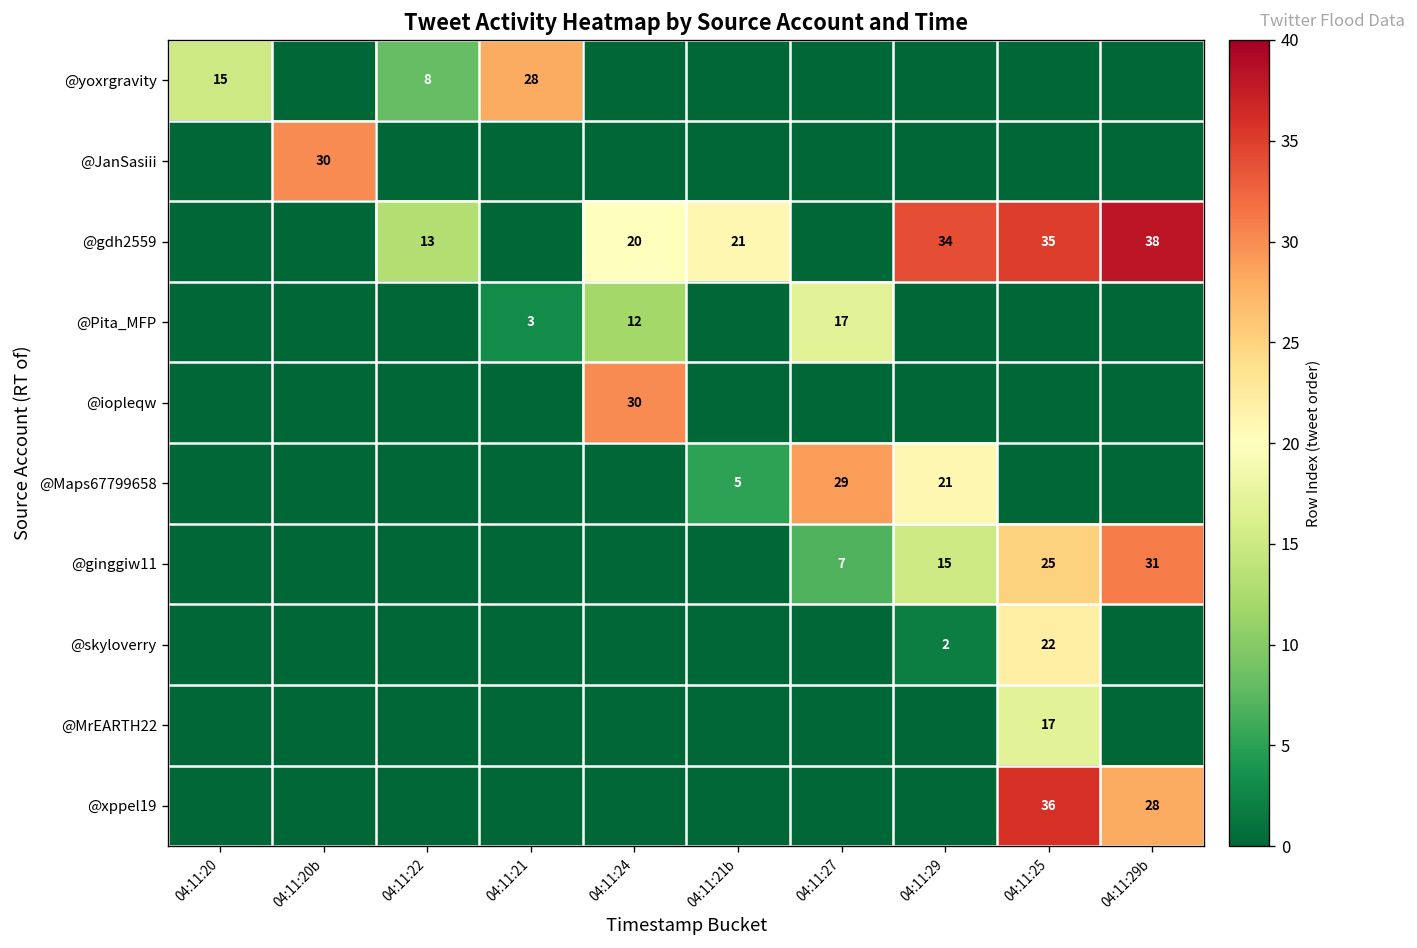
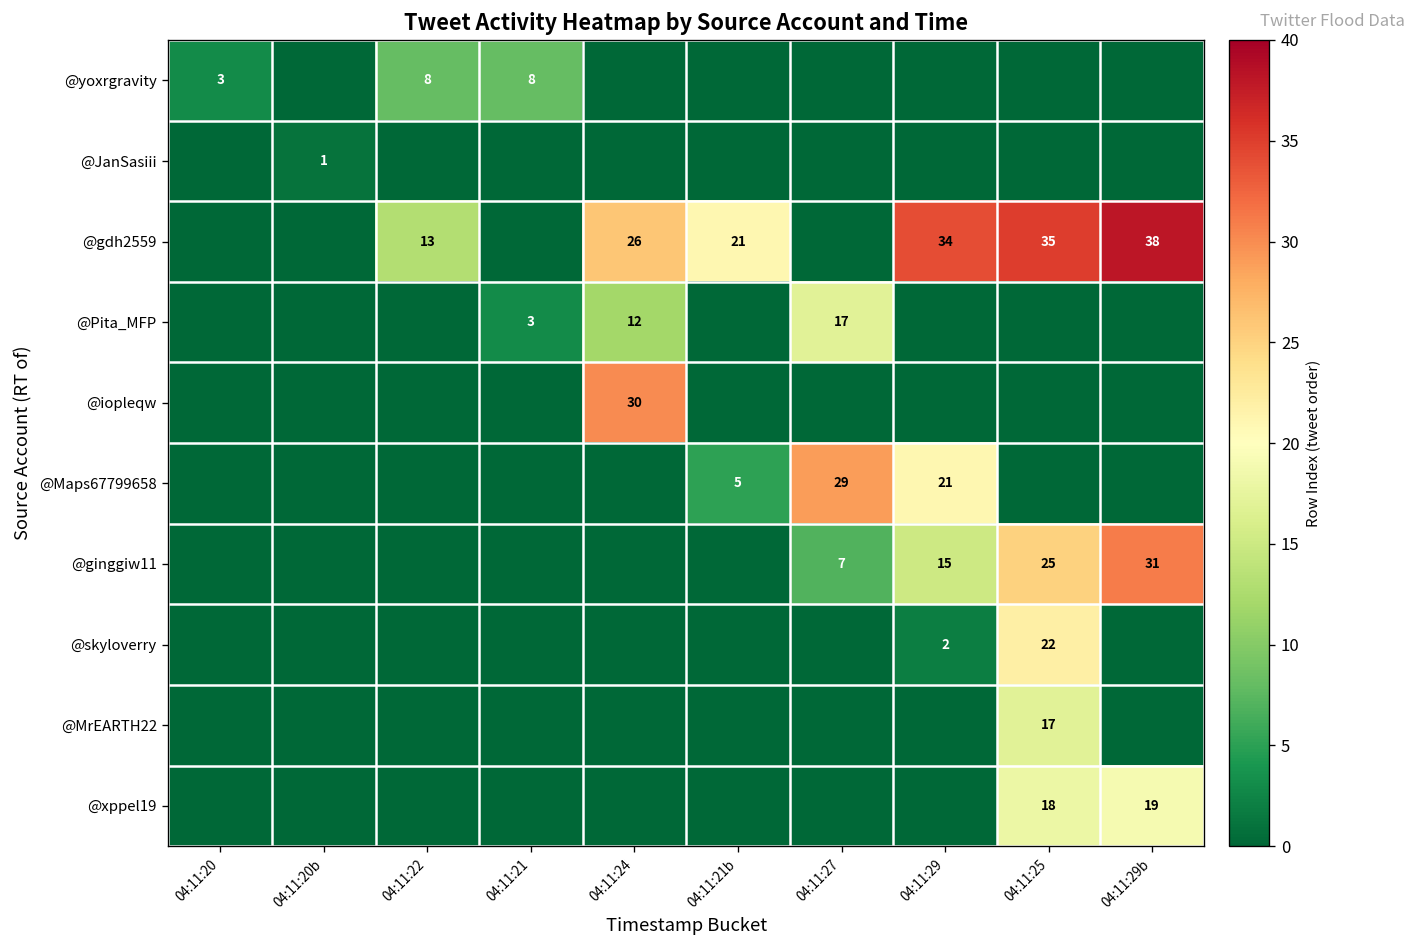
@yoxrgravity, 04:11:20: 15 -> 3
@yoxrgravity, 04:11:21: 28 -> 8
@JanSasiii, 04:11:20b: 30 -> 1
@gdh2559, 04:11:24: 20 -> 26
@xppel19, 04:11:25: 36 -> 18
@xppel19, 04:11:29b: 28 -> 19
